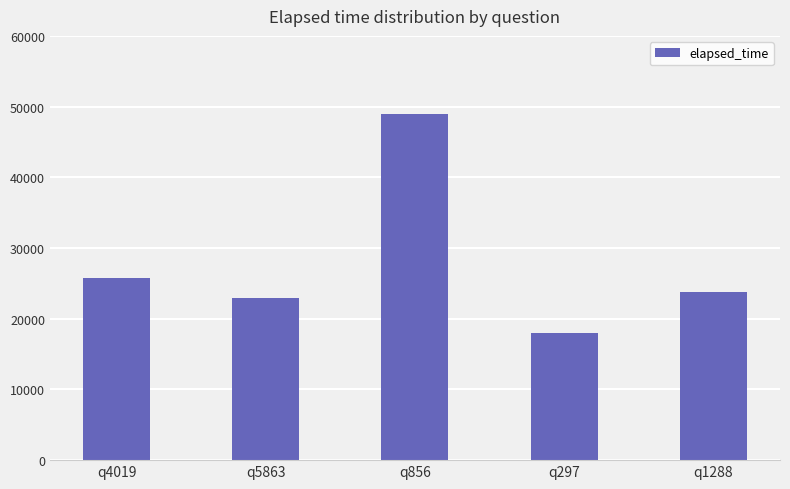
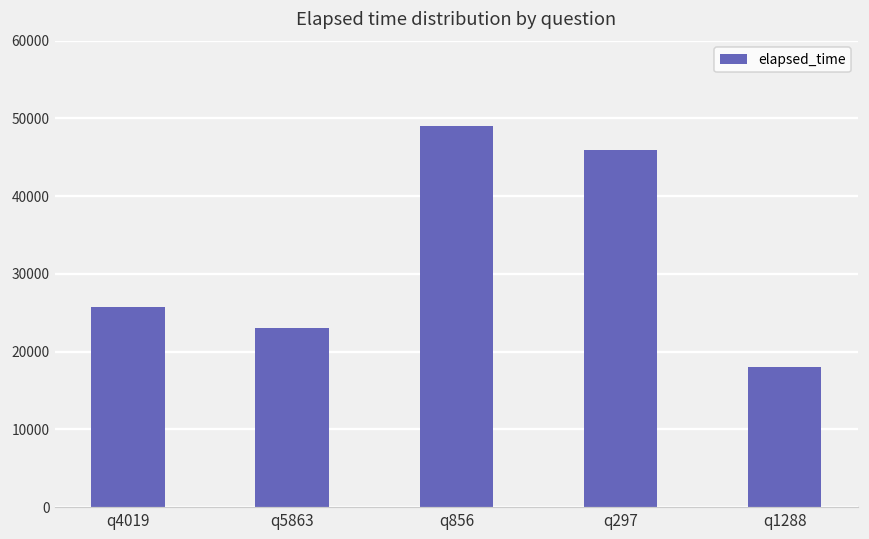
q297: 18000 -> 46000
q1288: 24000 -> 18000
